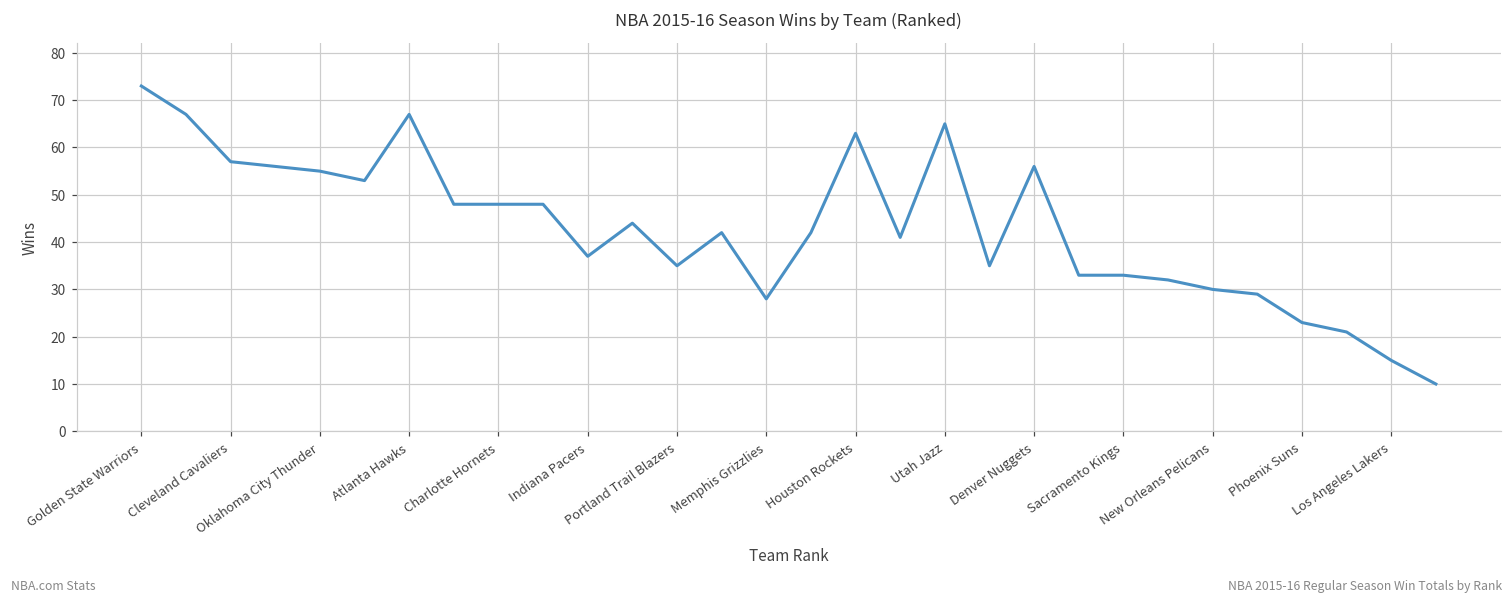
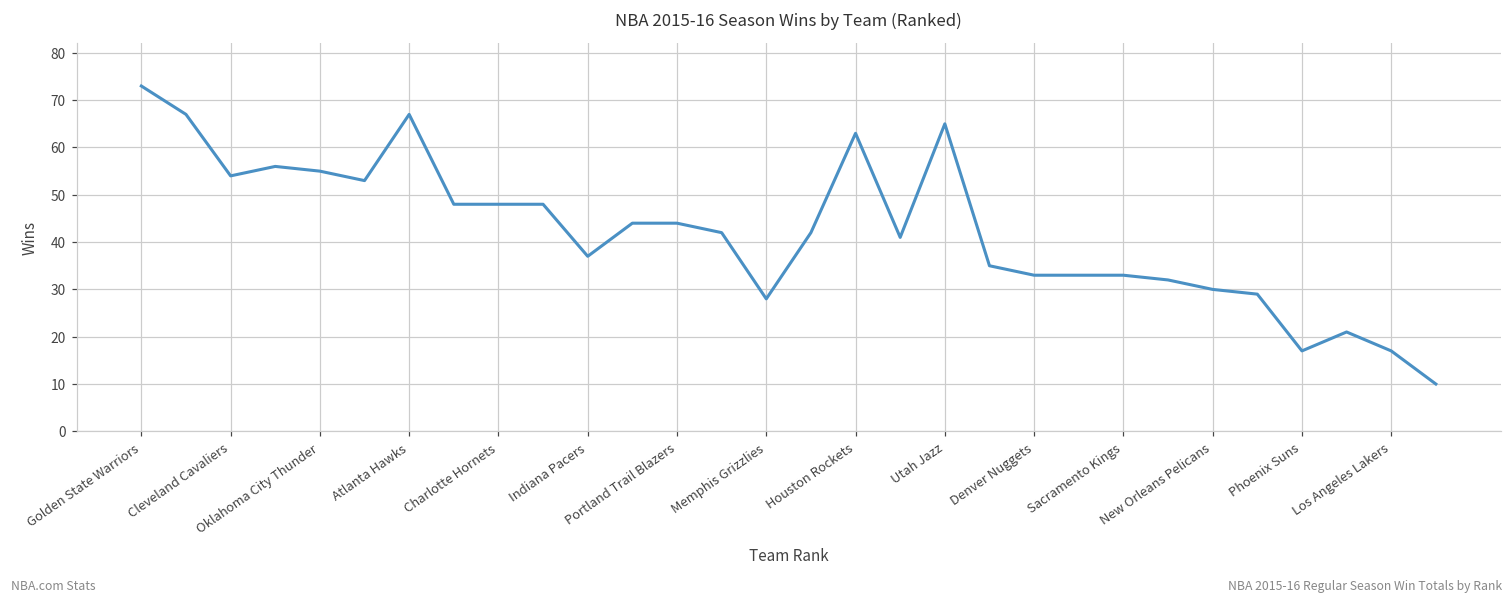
Cleveland Cavaliers: 57 -> 54
Portland Trail Blazers: 35 -> 44
Denver Nuggets: 56 -> 33
Phoenix Suns: 23 -> 17
Los Angeles Lakers: 15 -> 17
